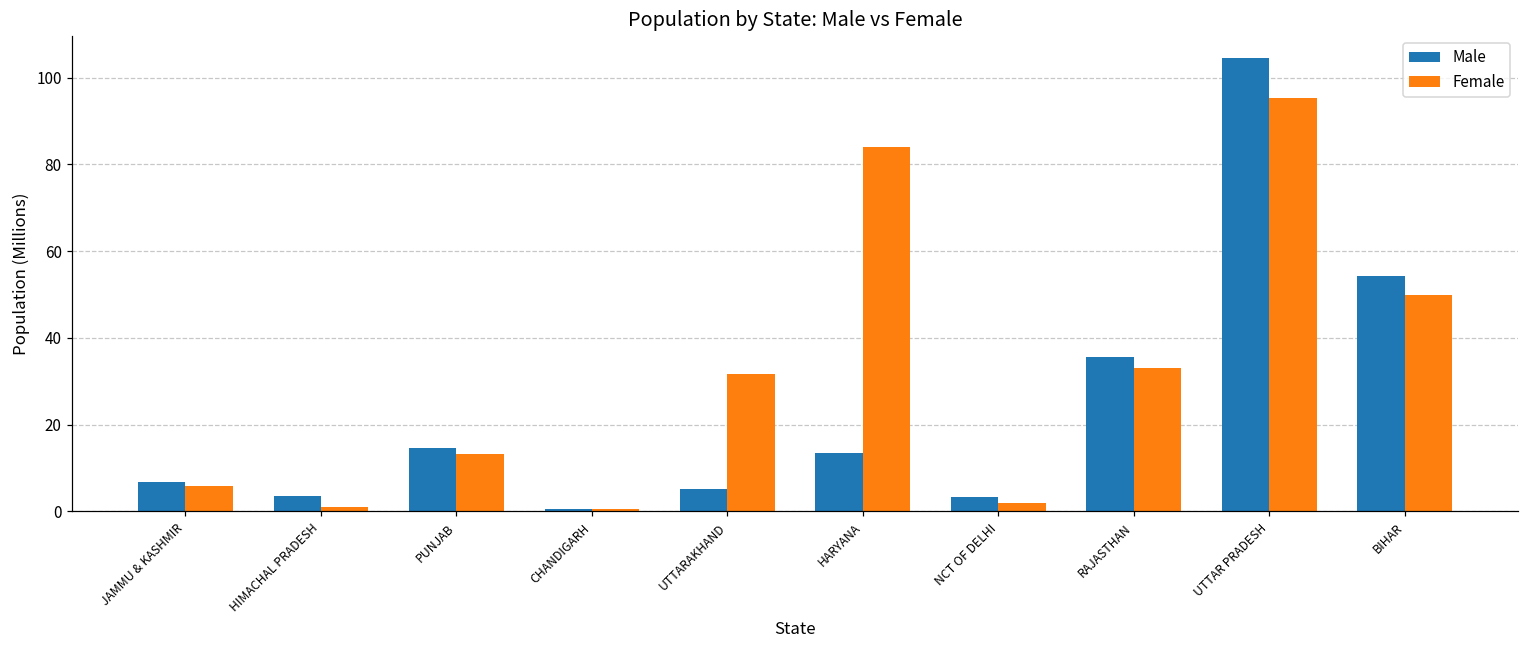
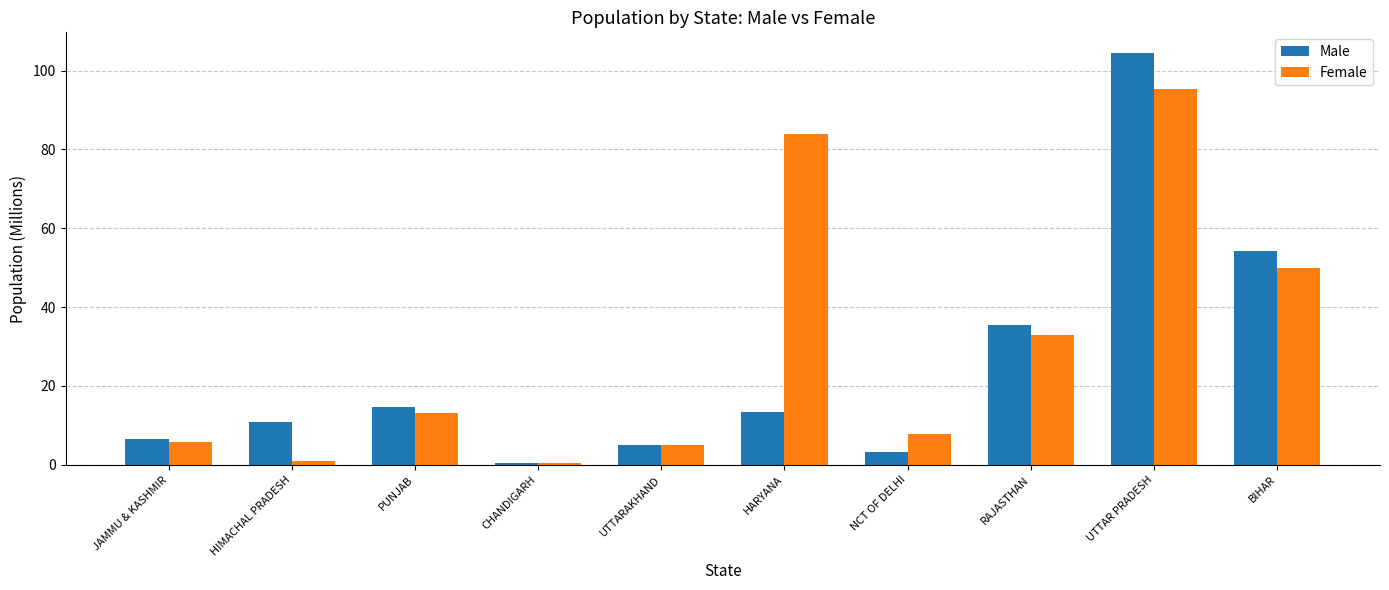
Male, HIMACHAL PRADESH: 3 -> 11
Female, UTTARAKHAND: 32 -> 5
Female, NCT OF DELHI: 2 -> 8
